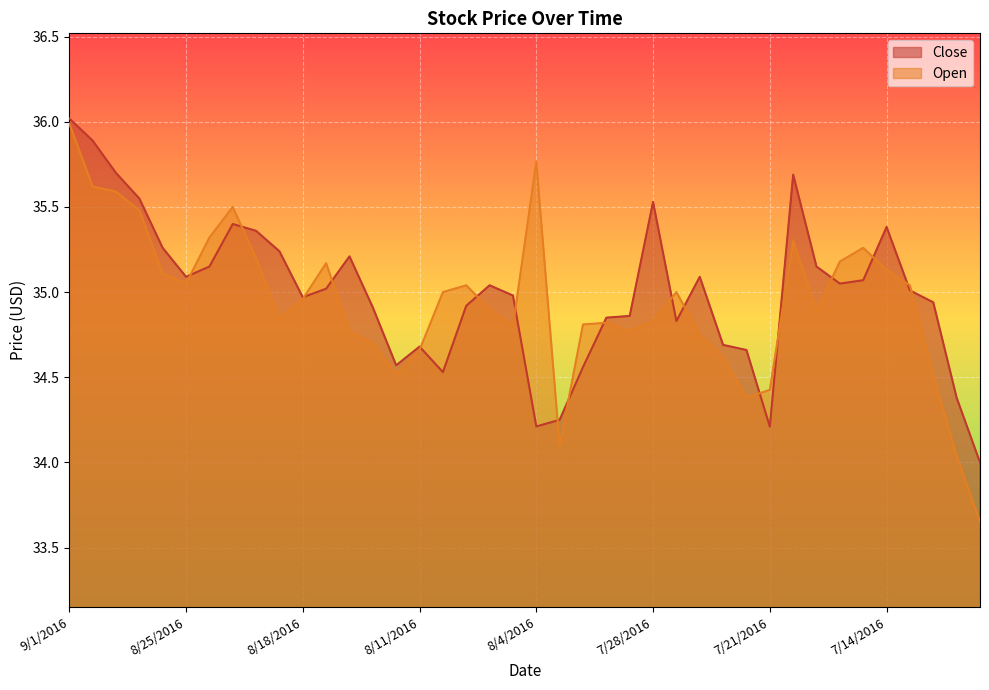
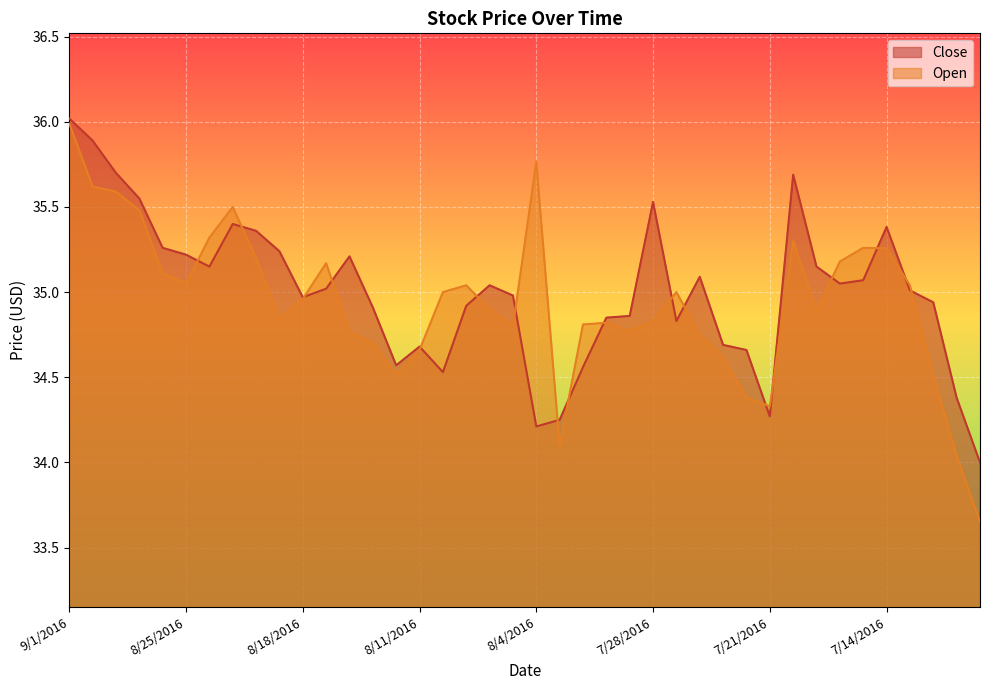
Close, 8/25/2016: 35.09 -> 35.22
Close, 7/21/2016: 34.21 -> 34.27
Open, 7/21/2016: 34.43 -> 34.33
Open, 7/14/2016: 35.13 -> 35.26
